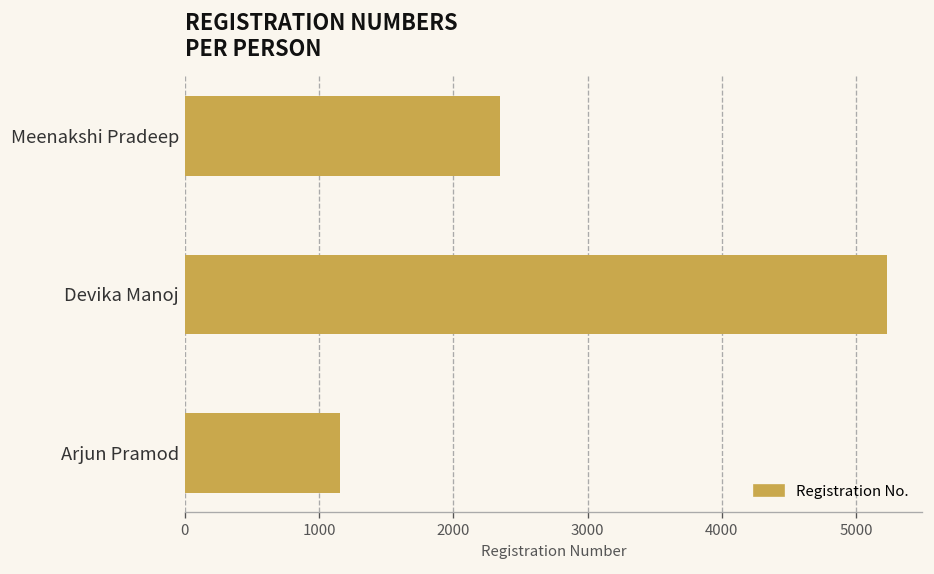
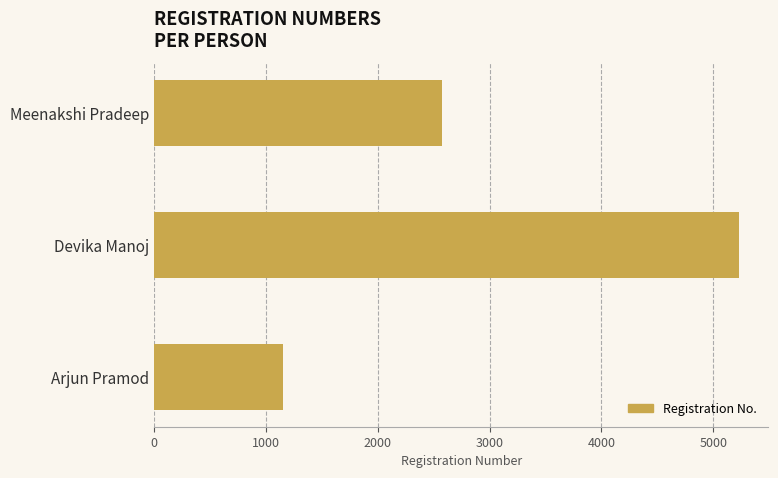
Meenakshi Pradeep: 2350 -> 2580
